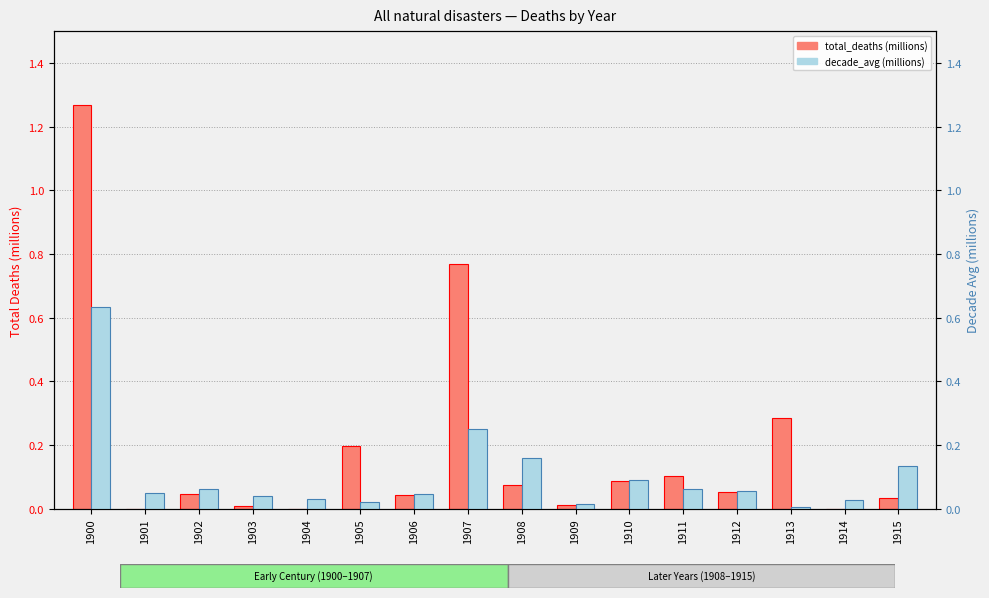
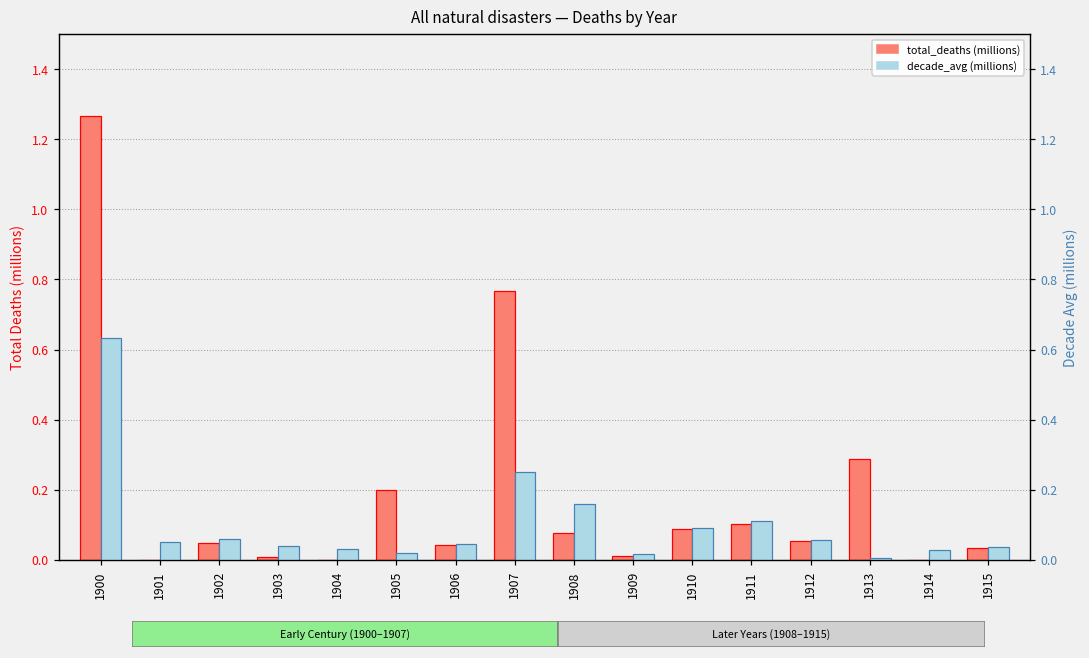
decade_avg (millions), 1911: 0.06 -> 0.11
decade_avg (millions), 1915: 0.13 -> 0.04
